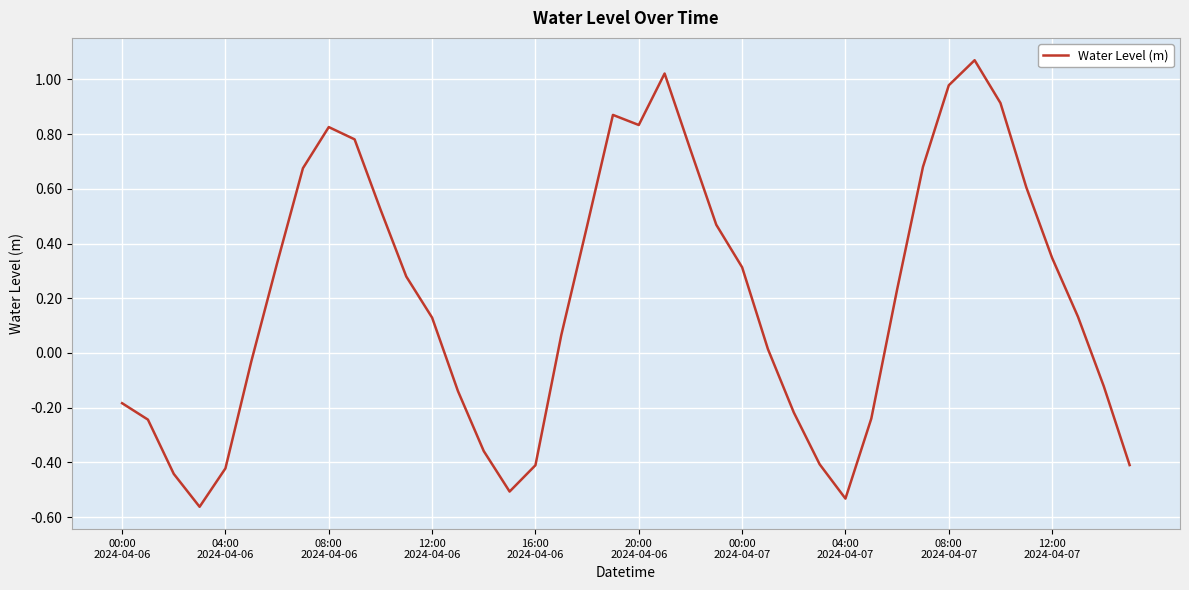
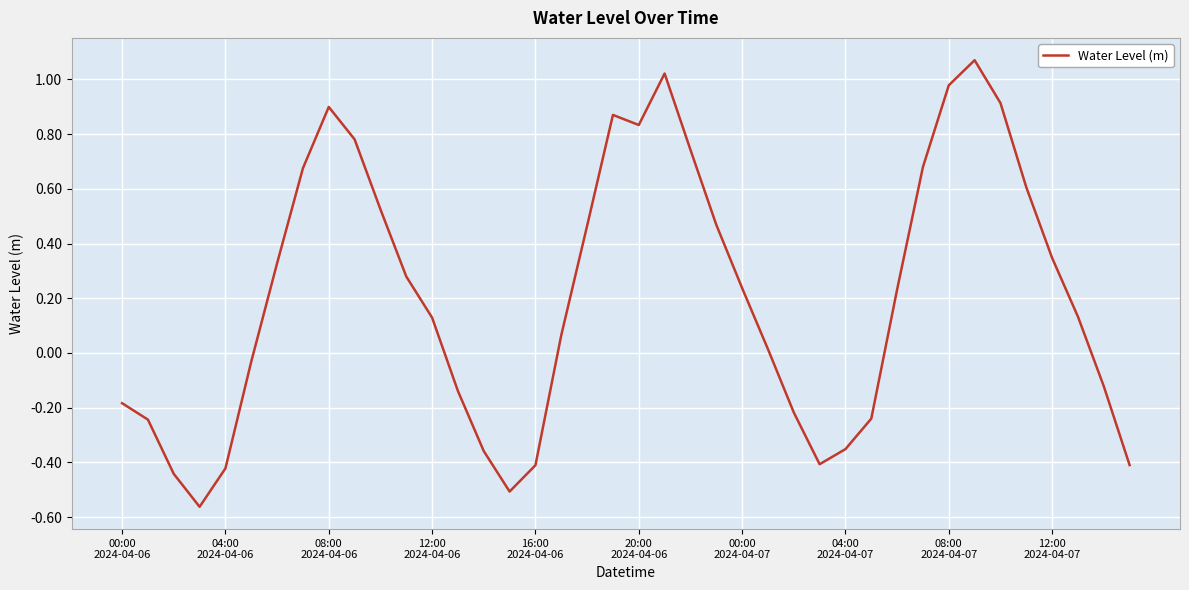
08:00 2024-04-06: 0.83 -> 0.90
00:00 2024-04-07: 0.31 -> 0.24
04:00 2024-04-07: -0.53 -> -0.35
